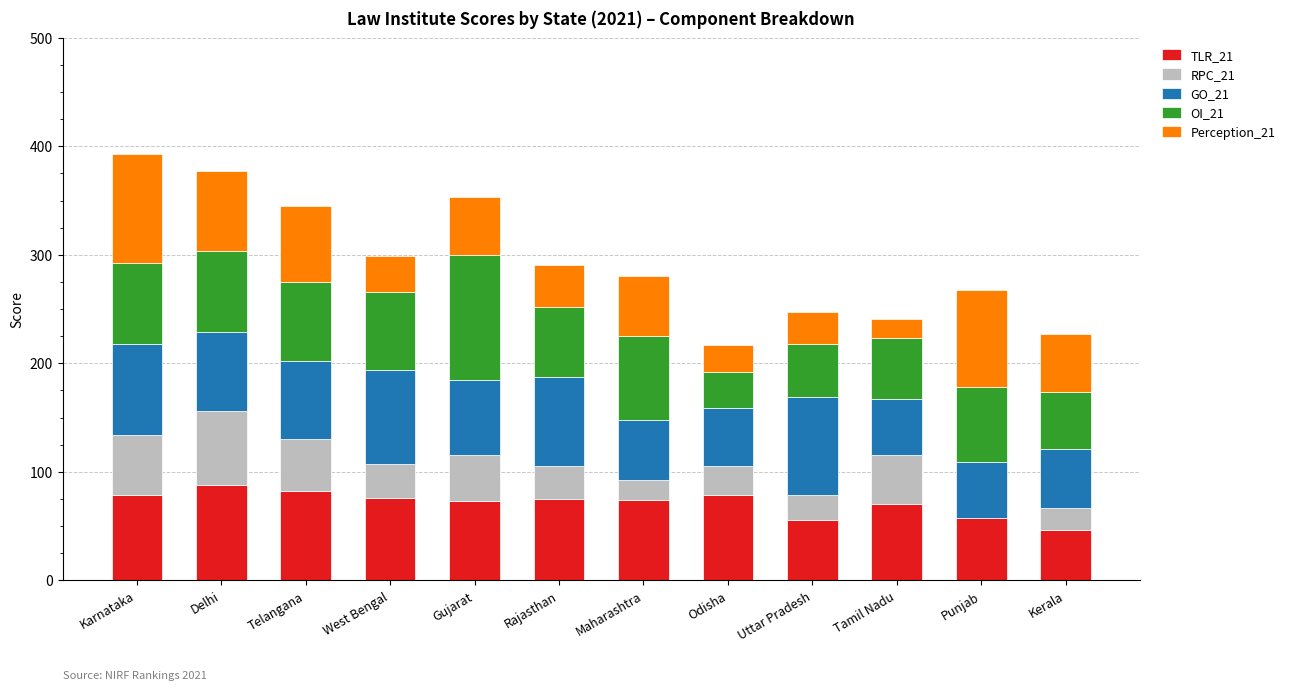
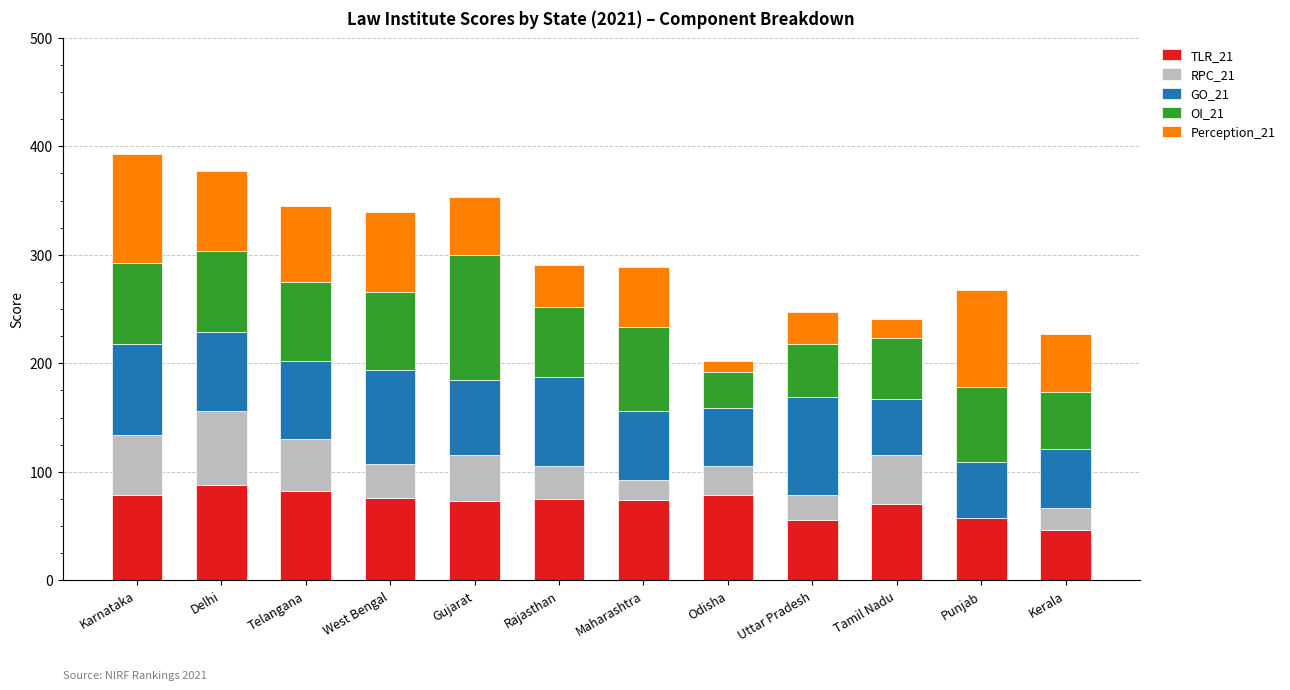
Perception_21, West Bengal: 33 -> 74
GO_21, Maharashtra: 56 -> 64
Perception_21, Odisha: 24 -> 10
